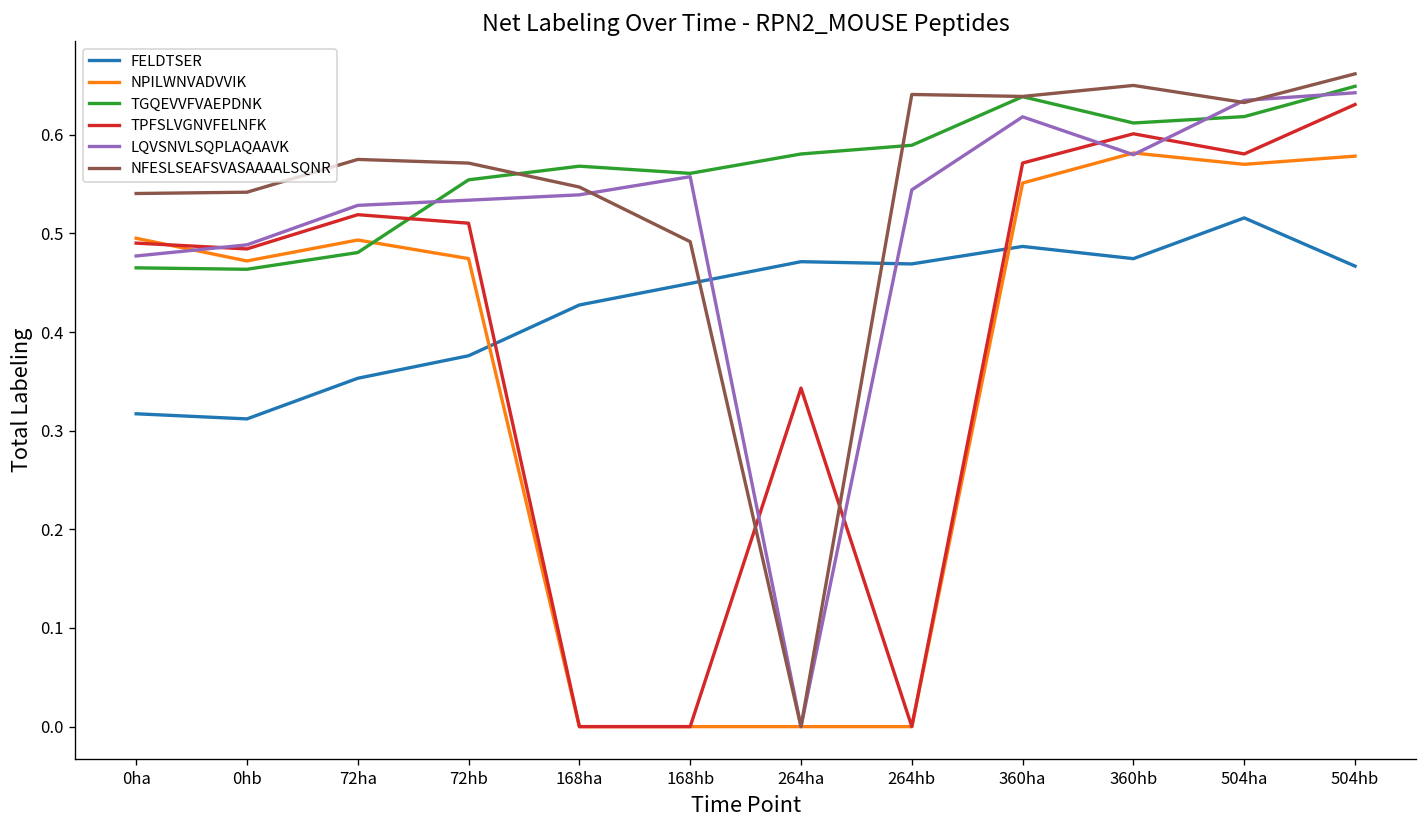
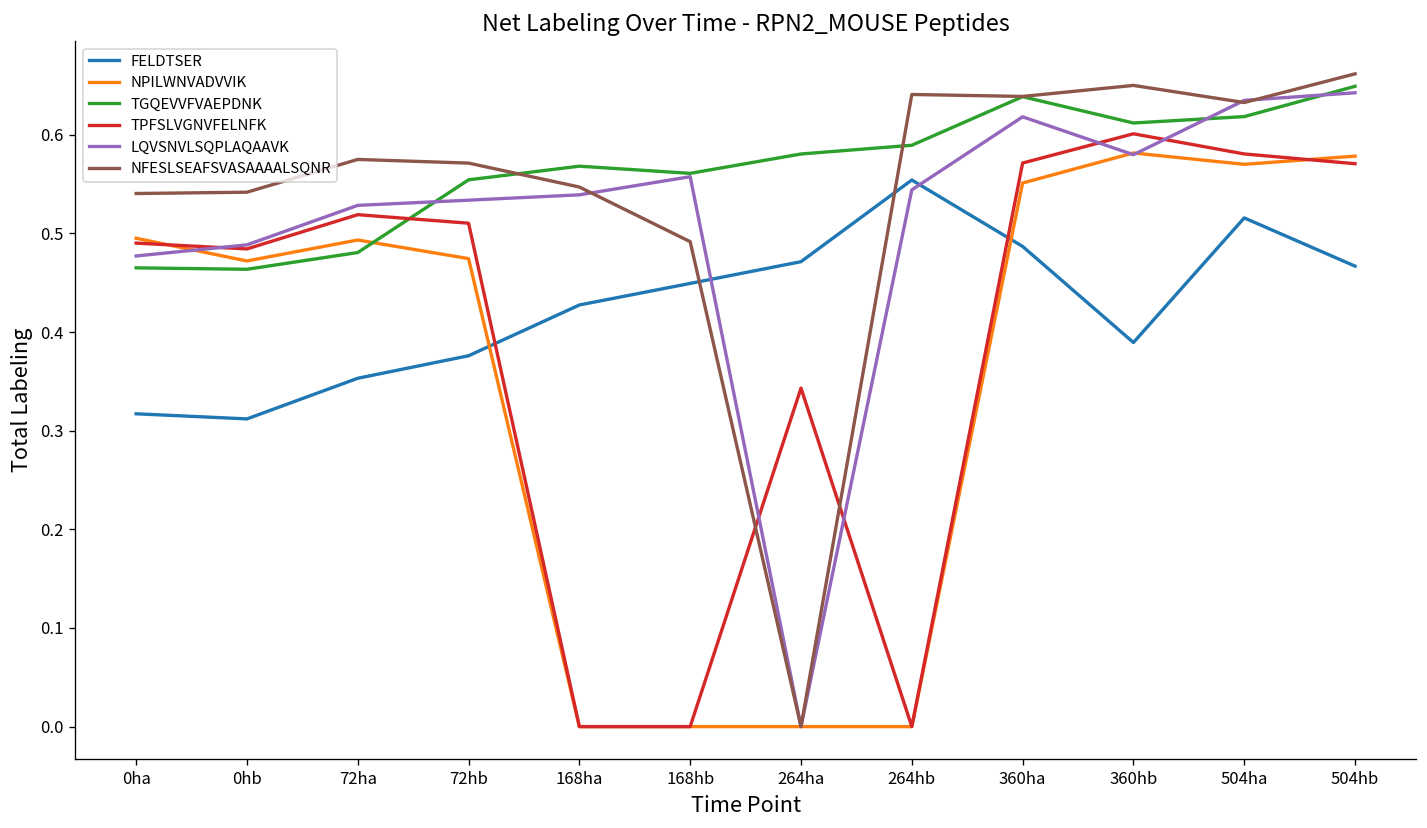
FELDTSER, 264hb: 0.47 -> 0.55
FELDTSER, 360hb: 0.47 -> 0.39
TPFSLVGNVFELNFK, 504hb: 0.63 -> 0.57
